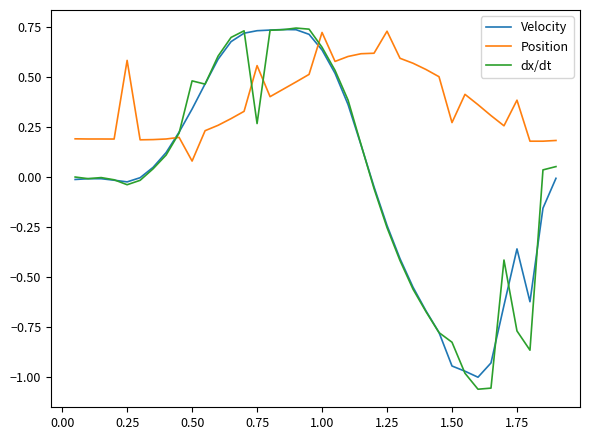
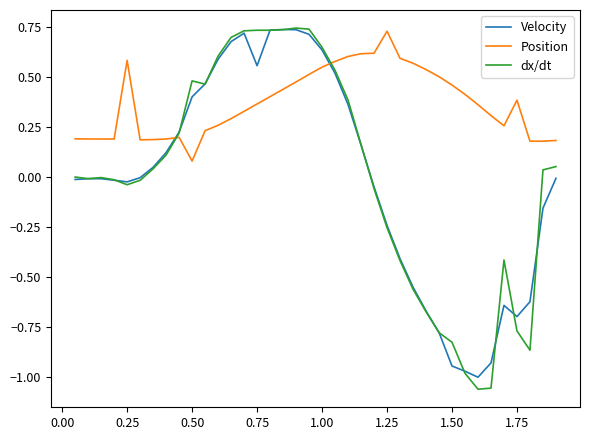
Velocity, 0.50: 0.34 -> 0.40
Velocity, 0.75: 0.73 -> 0.56
Position, 0.75: 0.56 -> 0.36
dx/dt, 0.75: 0.27 -> 0.73
Position, 1.00: 0.72 -> 0.55
Position, 1.50: 0.27 -> 0.46
Velocity, 1.75: -0.36 -> -0.70
